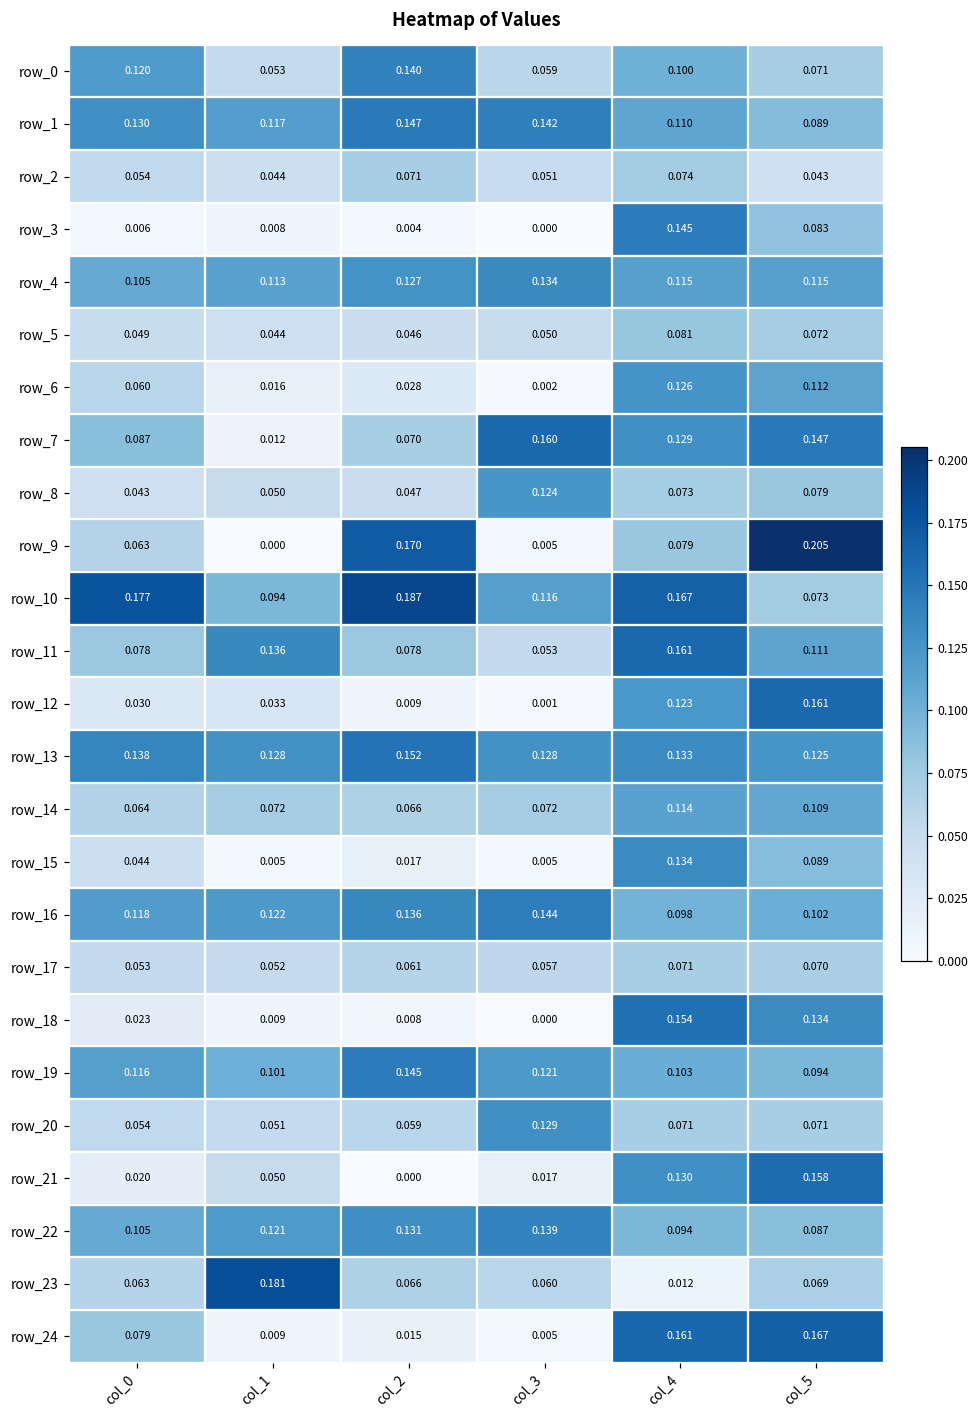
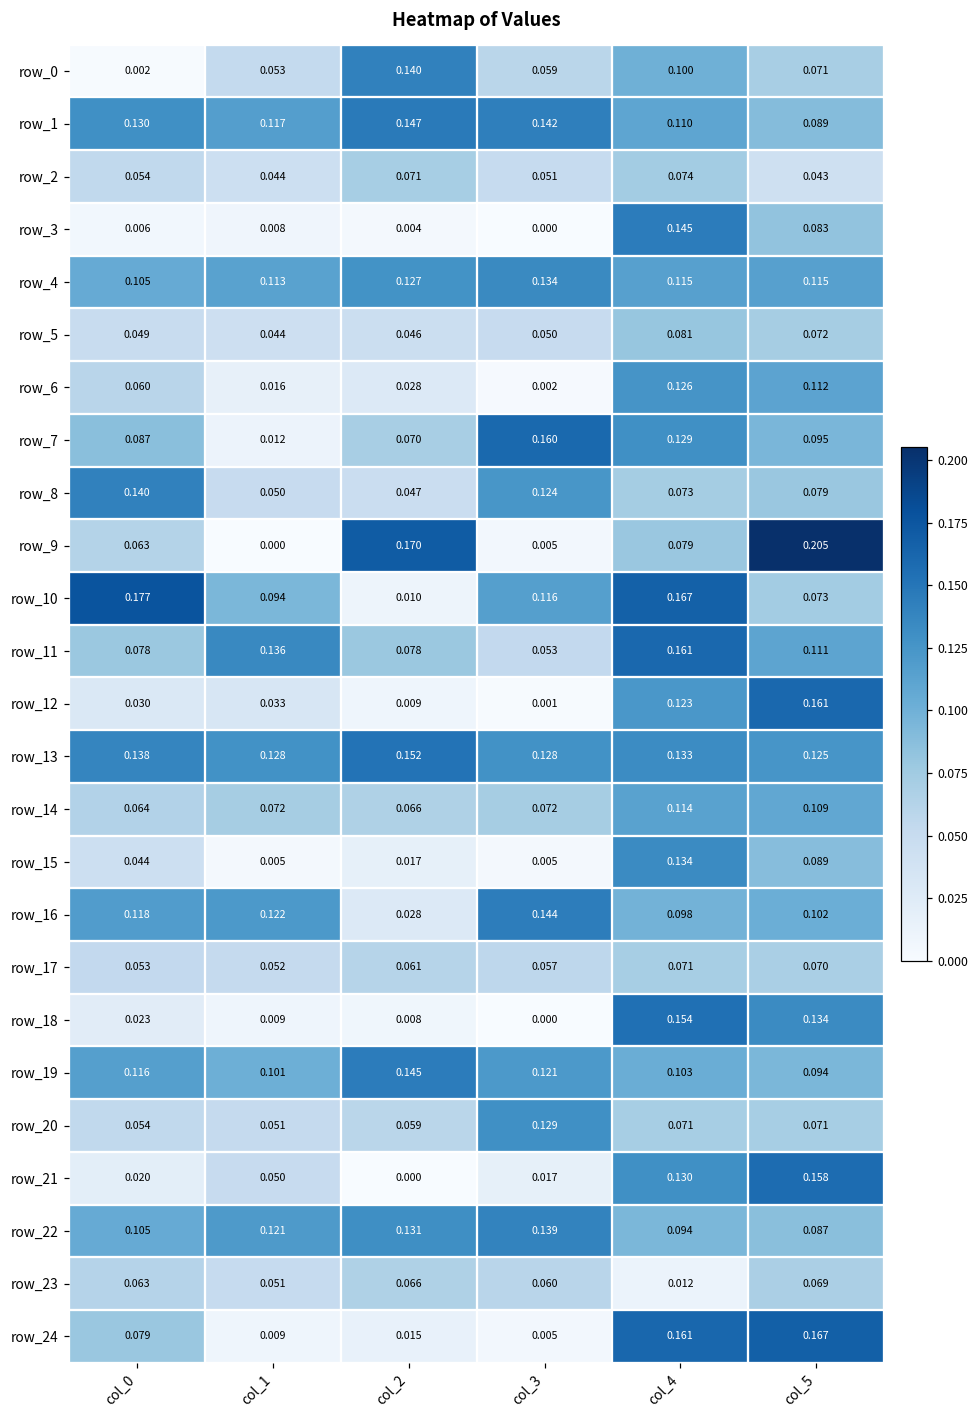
row_0, col_0: 0.120 -> 0.002
row_7, col_5: 0.147 -> 0.095
row_8, col_0: 0.043 -> 0.140
row_10, col_2: 0.187 -> 0.010
row_16, col_2: 0.136 -> 0.028
row_23, col_1: 0.181 -> 0.051
